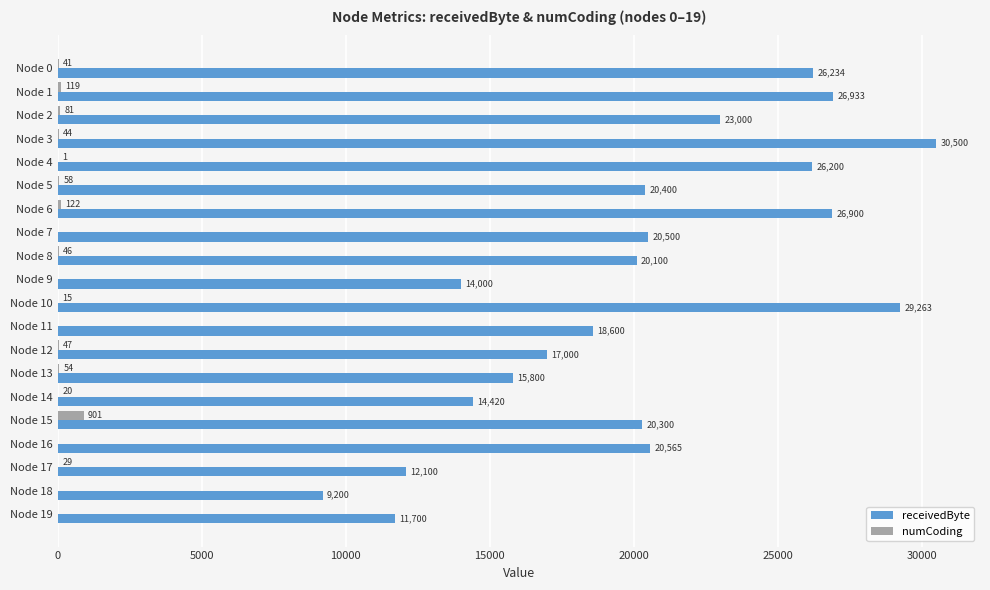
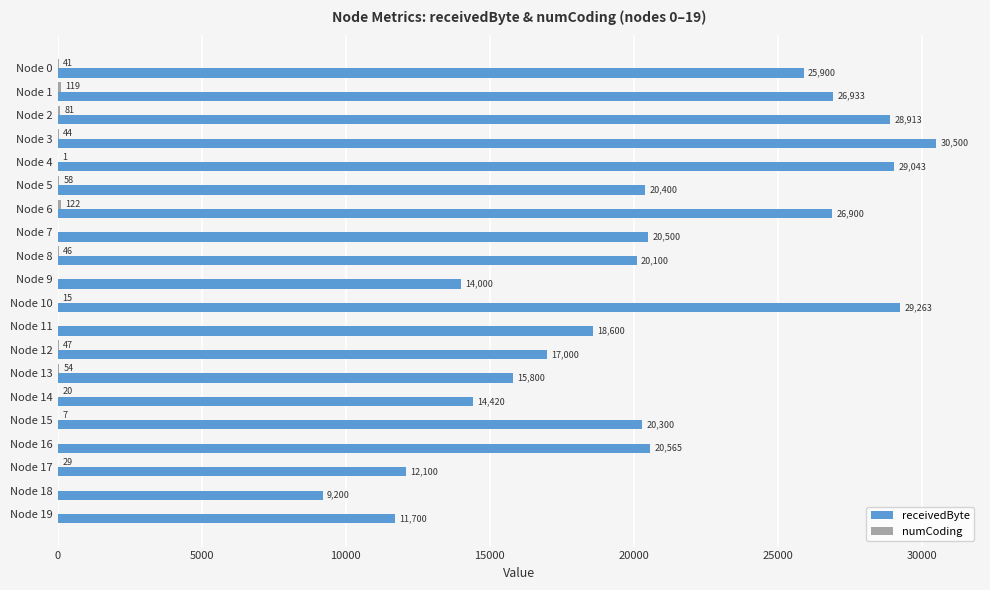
receivedByte, Node 0: 26,234 -> 25,900
receivedByte, Node 2: 23,000 -> 28,913
receivedByte, Node 4: 26,200 -> 29,043
numCoding, Node 15: 901 -> 7
